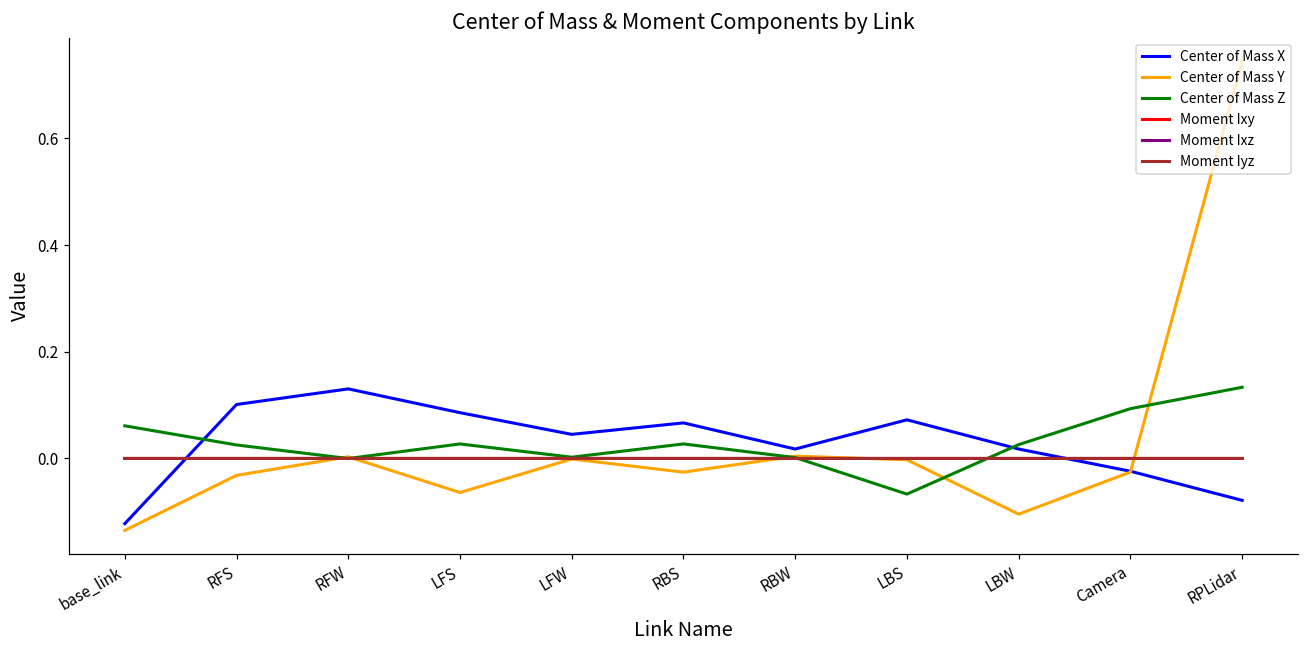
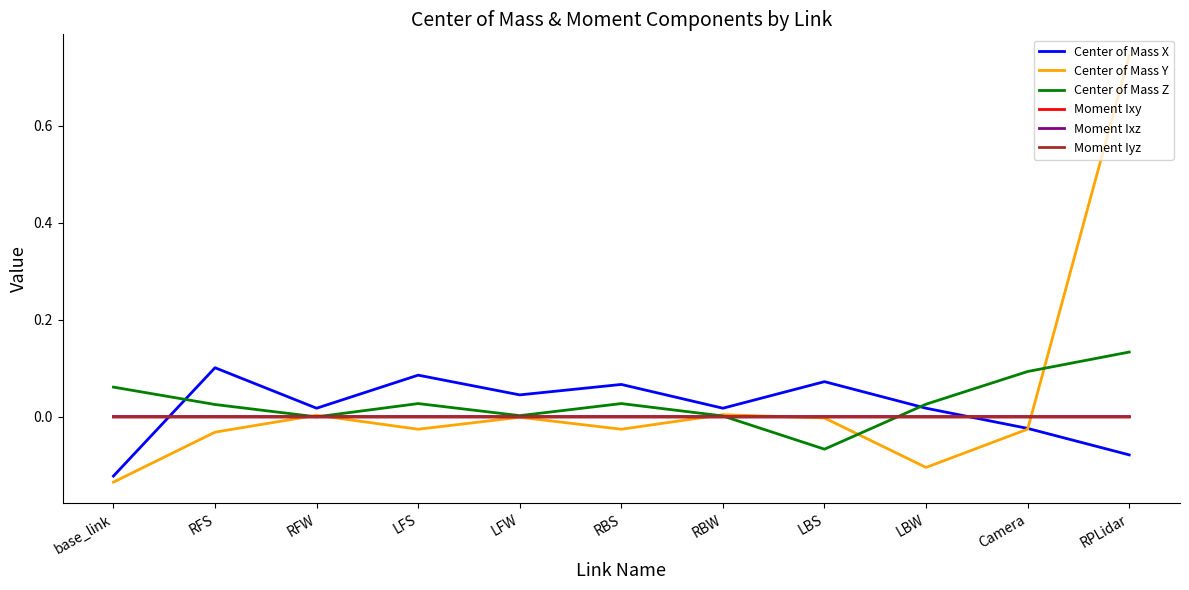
Center of Mass X, RFW: 0.13 -> 0.02
Center of Mass Y, LFS: -0.06 -> -0.03
